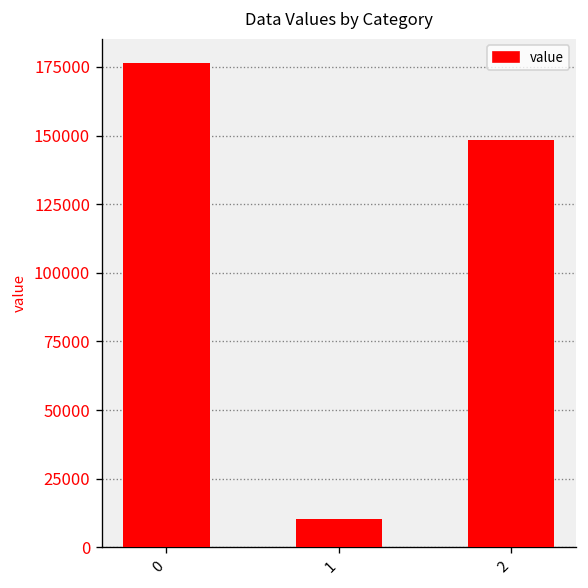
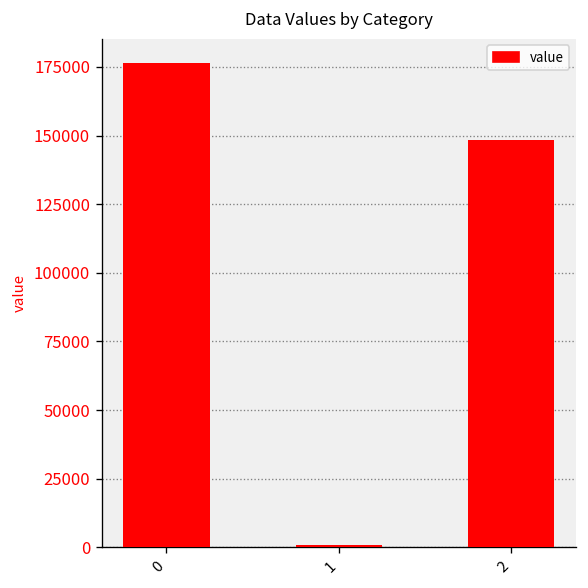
1: 10000 -> 1000
